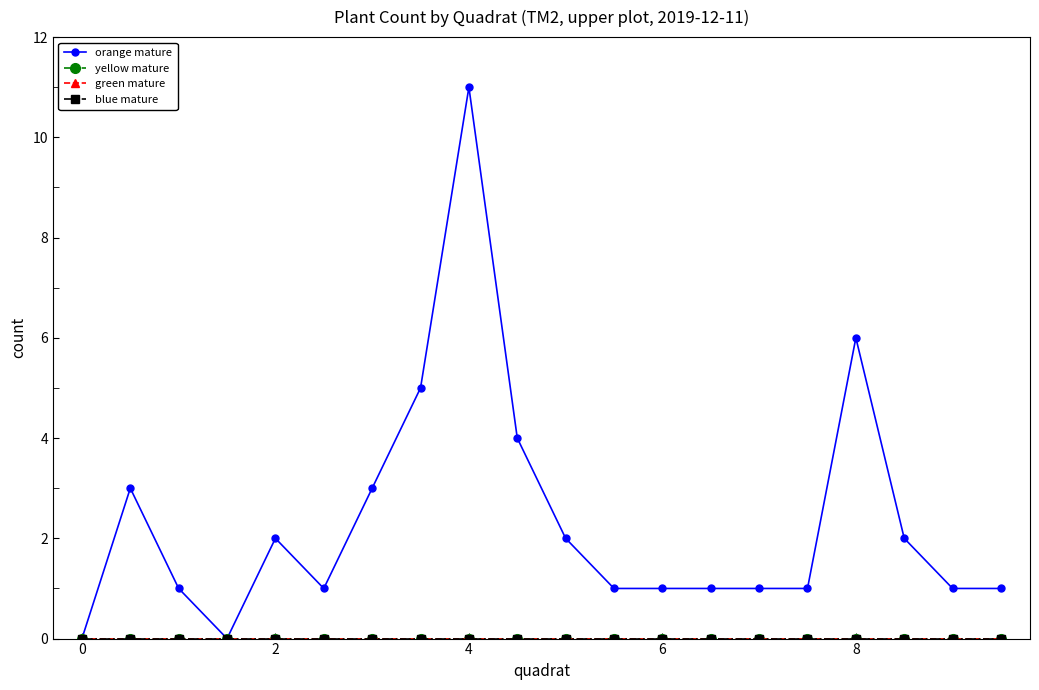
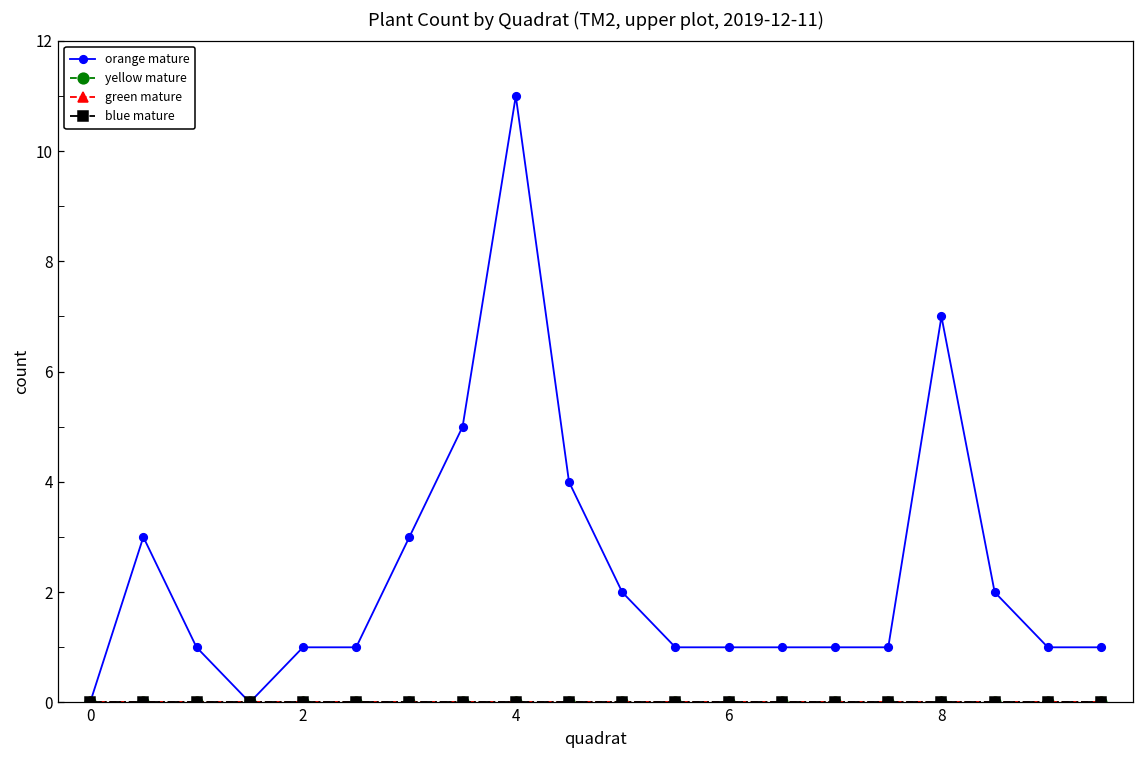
orange mature, 2: 2 -> 1
orange mature, 8: 6 -> 7
